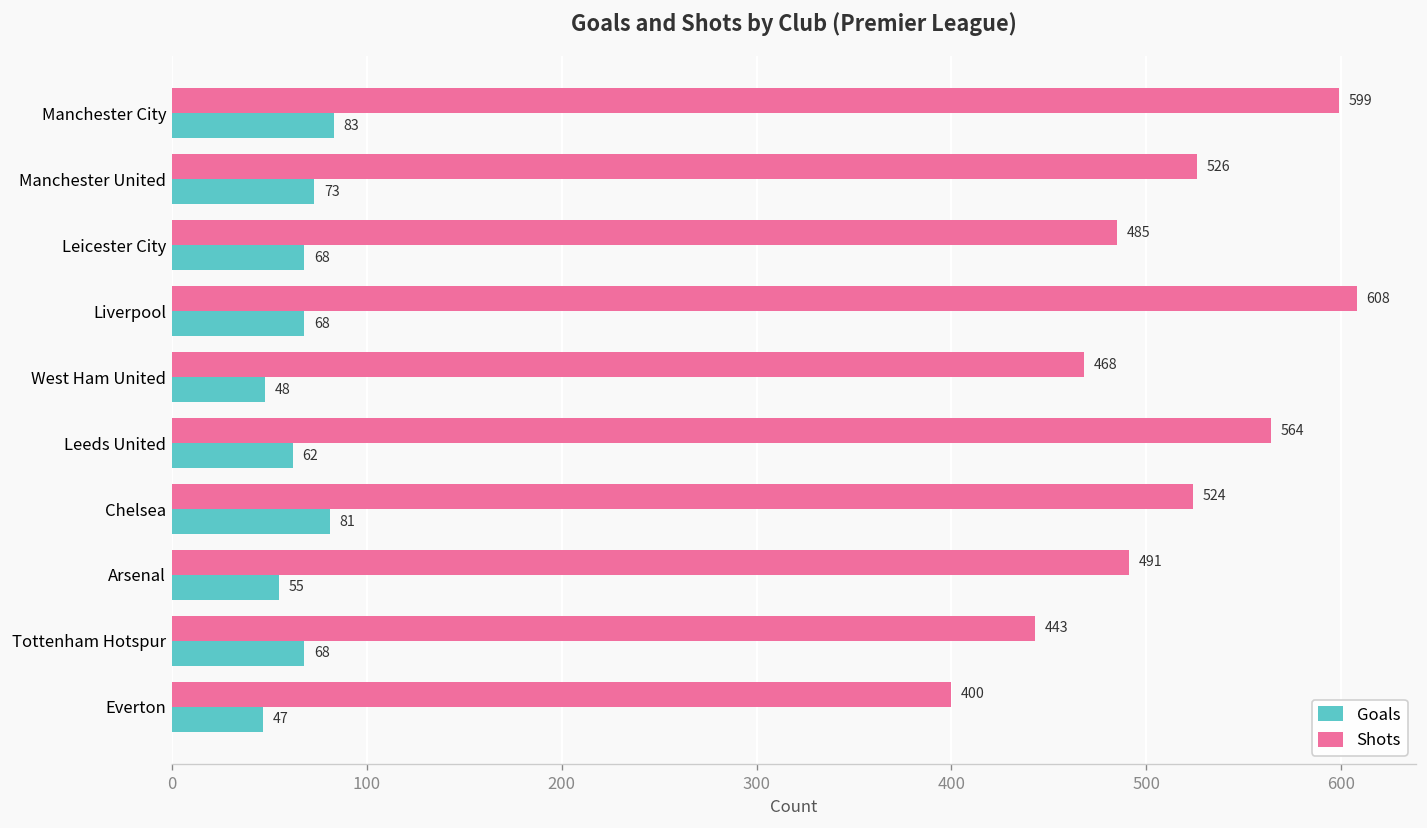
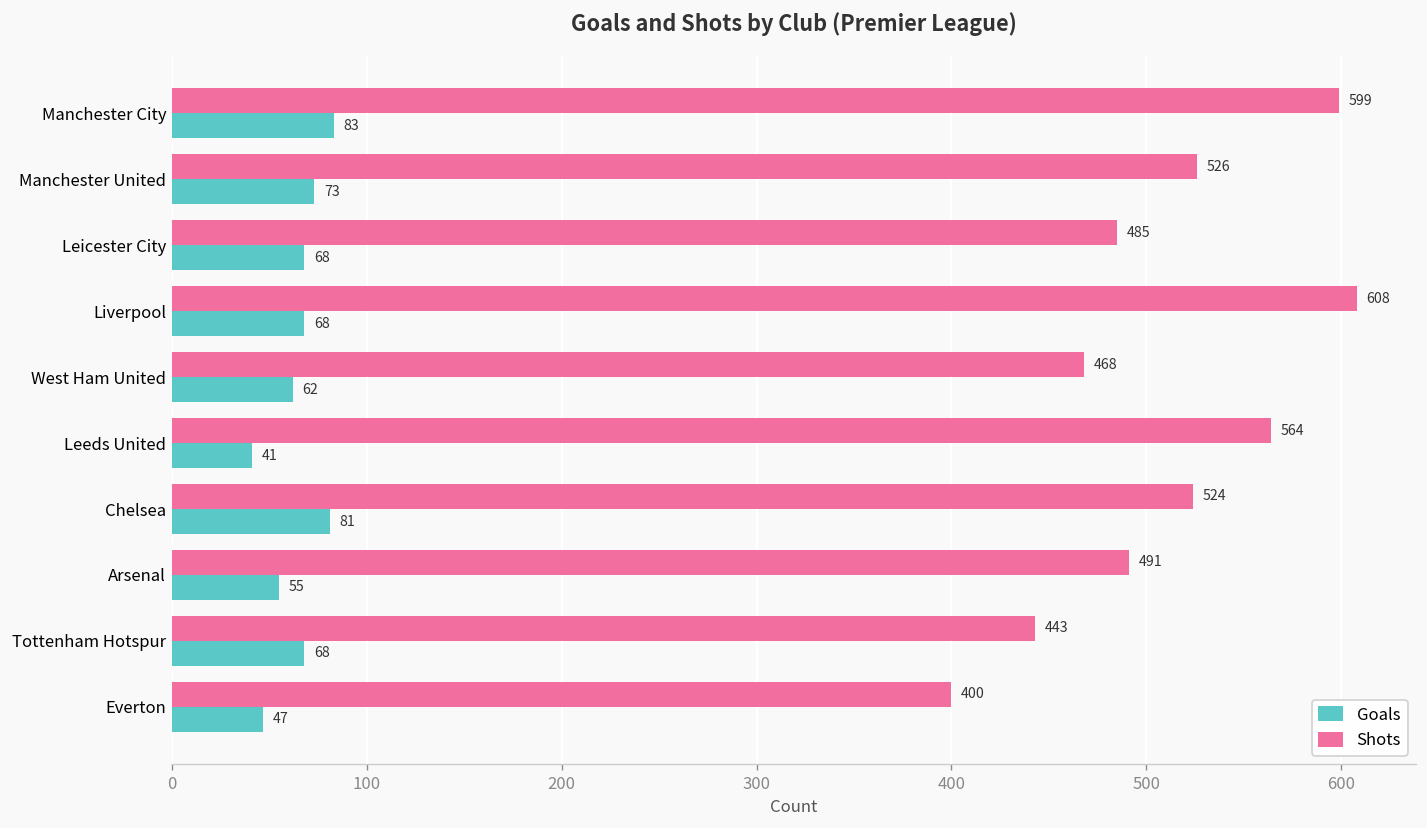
Goals, West Ham United: 48 -> 62
Goals, Leeds United: 62 -> 41
